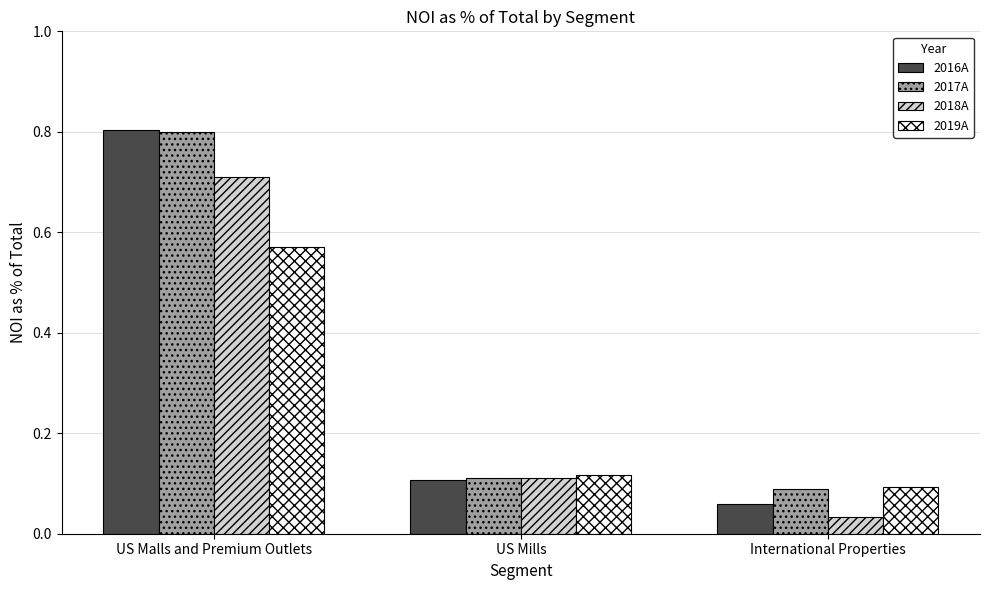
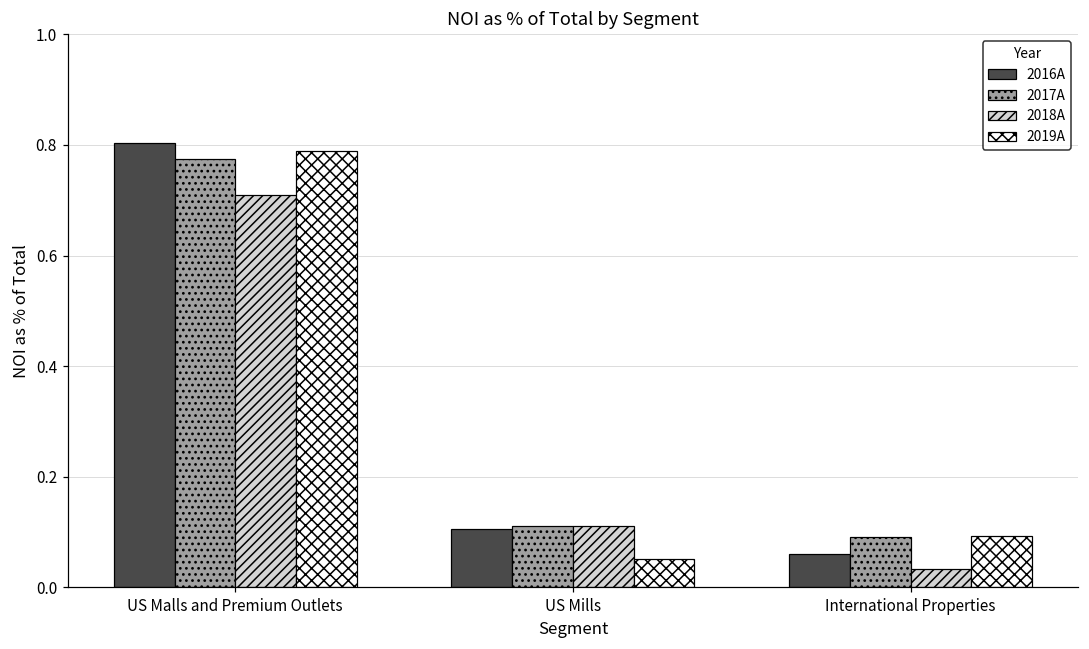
2017A, US Malls and Premium Outlets: 0.80 -> 0.78
2019A, US Malls and Premium Outlets: 0.57 -> 0.79
2019A, US Mills: 0.12 -> 0.05
